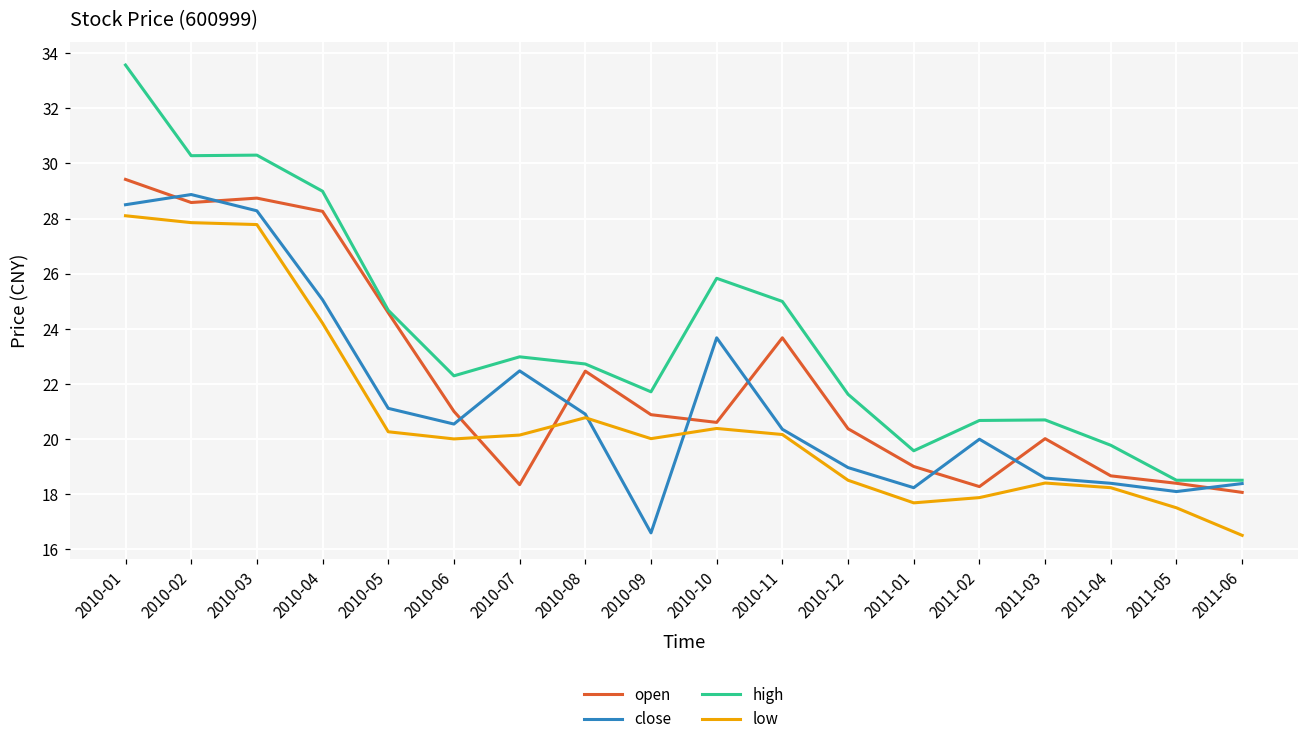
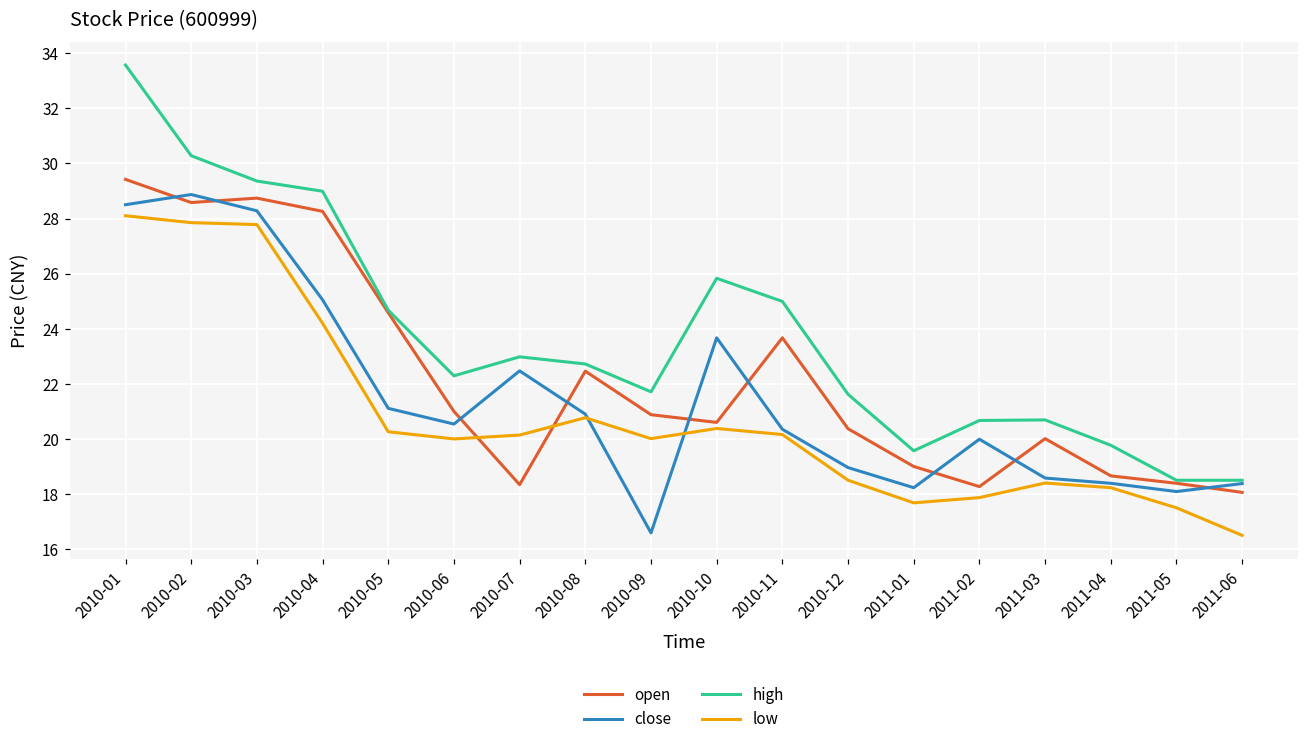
high, 2010-03: 30.3 -> 29.4
